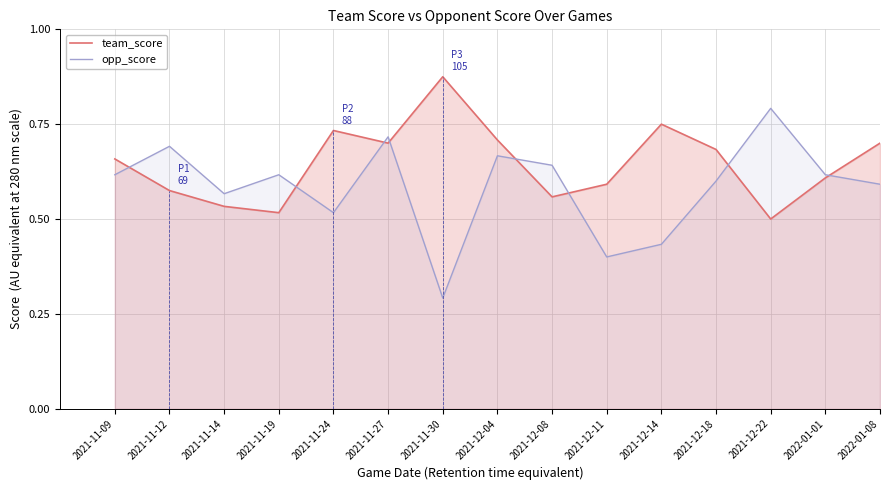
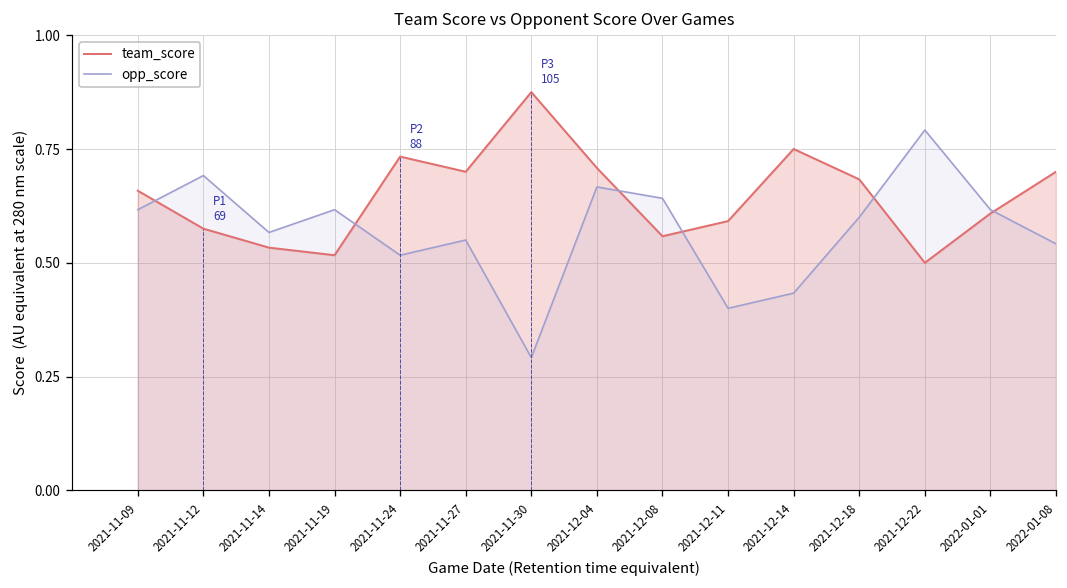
opp_score, 2021-11-27: 0.72 -> 0.55
opp_score, 2022-01-08: 0.59 -> 0.54
